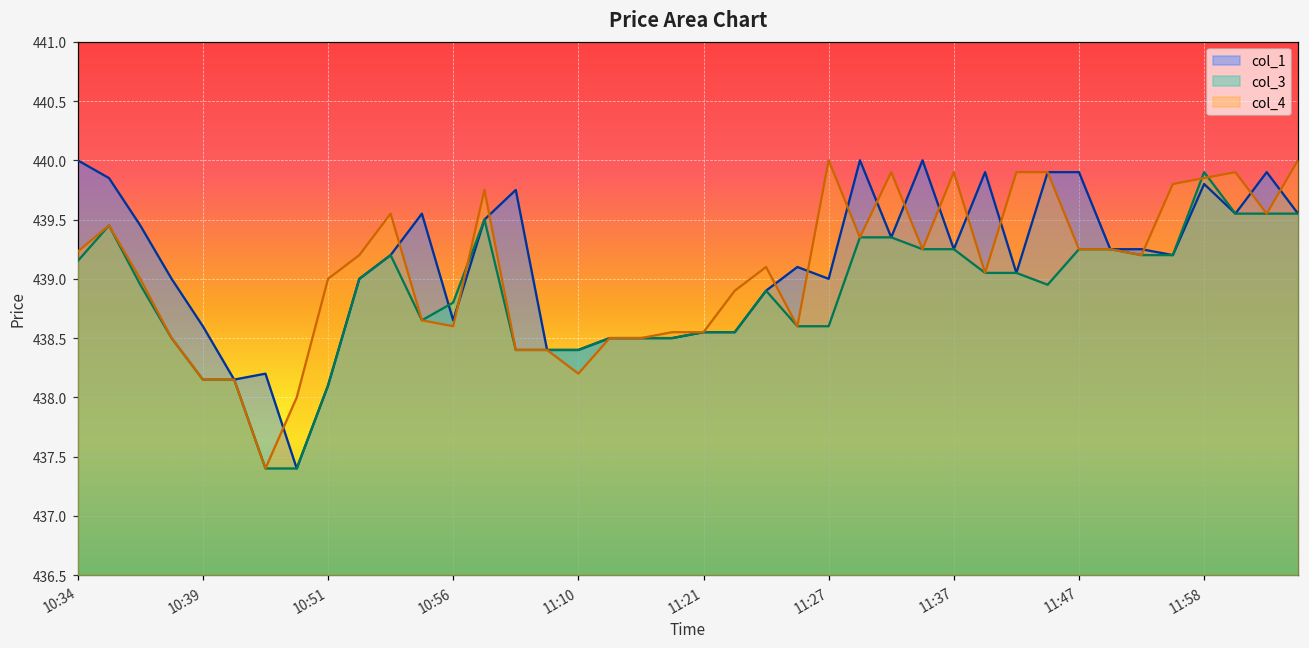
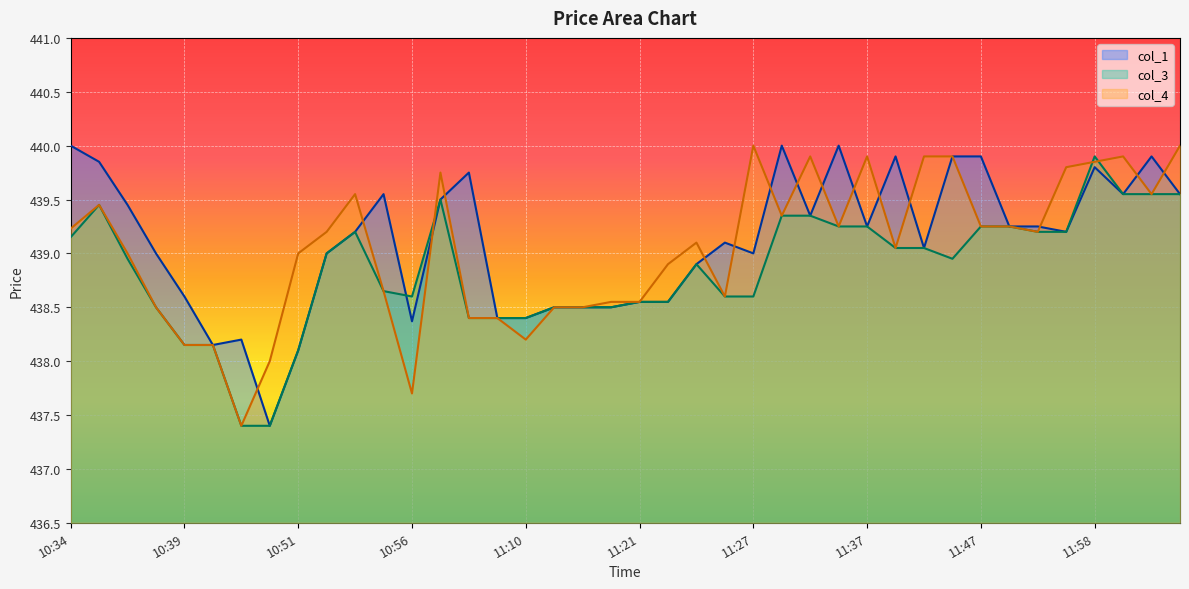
col_1, 10:56: 438.65 -> 438.37
col_3, 10:56: 438.8 -> 438.6
col_4, 10:56: 438.6 -> 437.7
